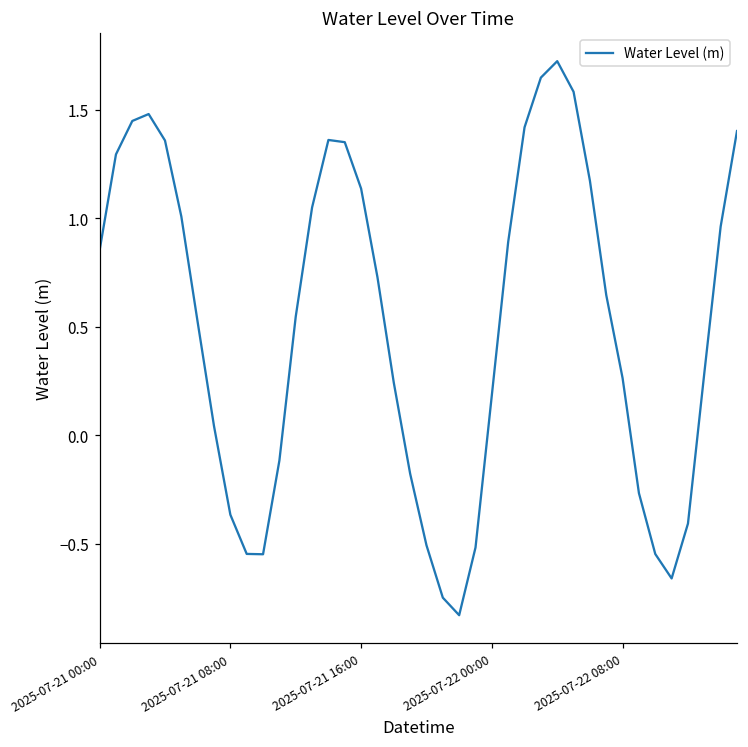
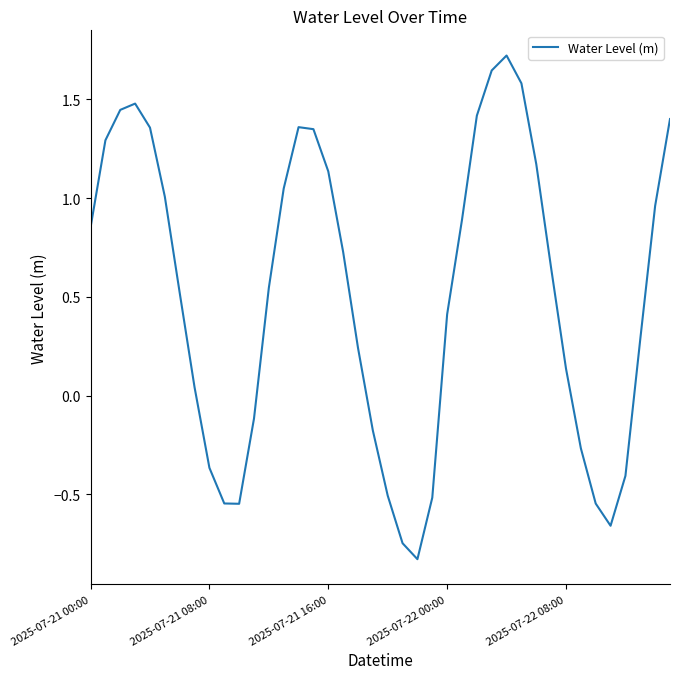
2025-07-22 00:00: 0.19 -> 0.41
2025-07-22 08:00: 0.26 -> 0.14
